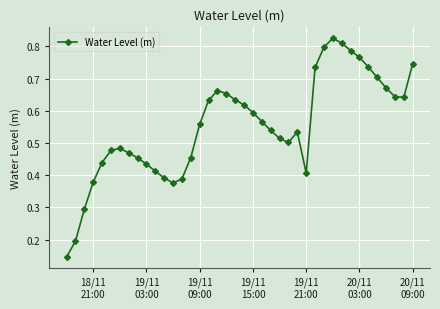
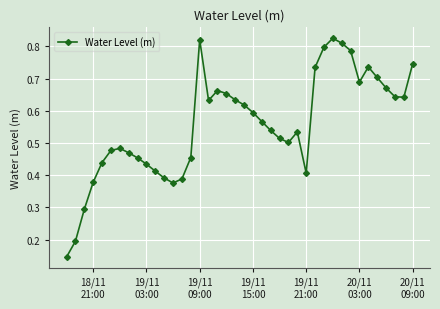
19/11 09:00: 0.56 -> 0.82
20/11 03:00: 0.77 -> 0.69
